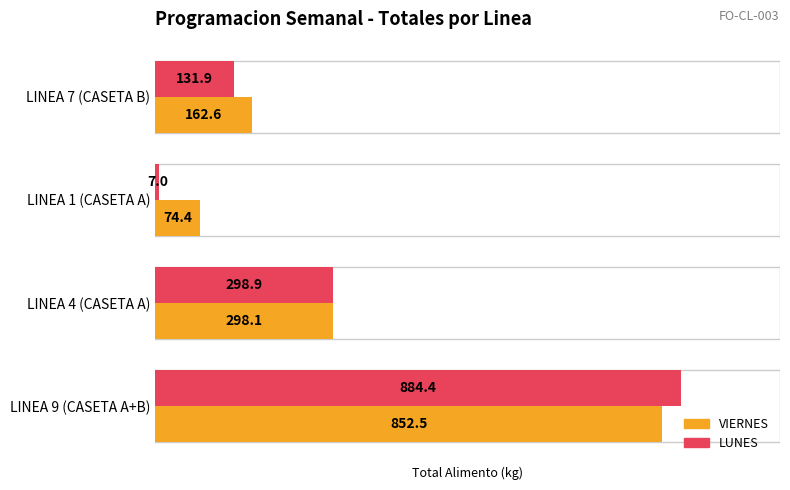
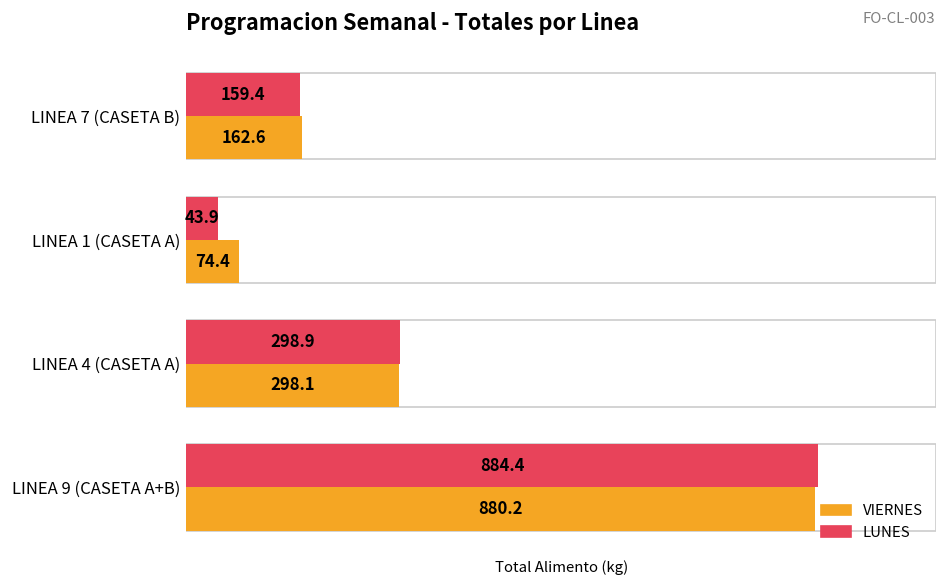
LUNES, LINEA 7 (CASETA B): 131.9 -> 159.4
LUNES, LINEA 1 (CASETA A): 7.0 -> 43.9
VIERNES, LINEA 9 (CASETA A+B): 852.5 -> 880.2
